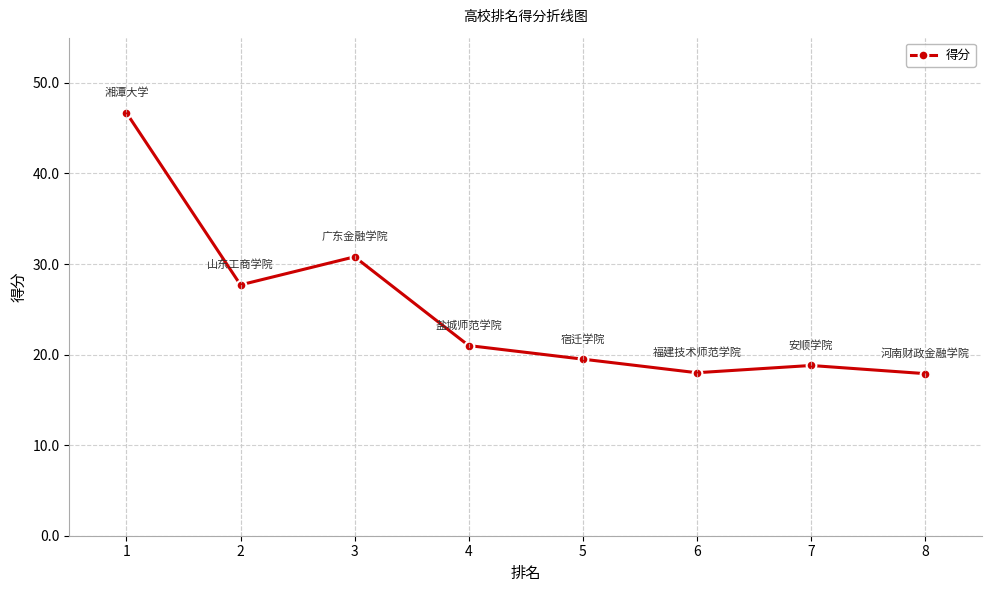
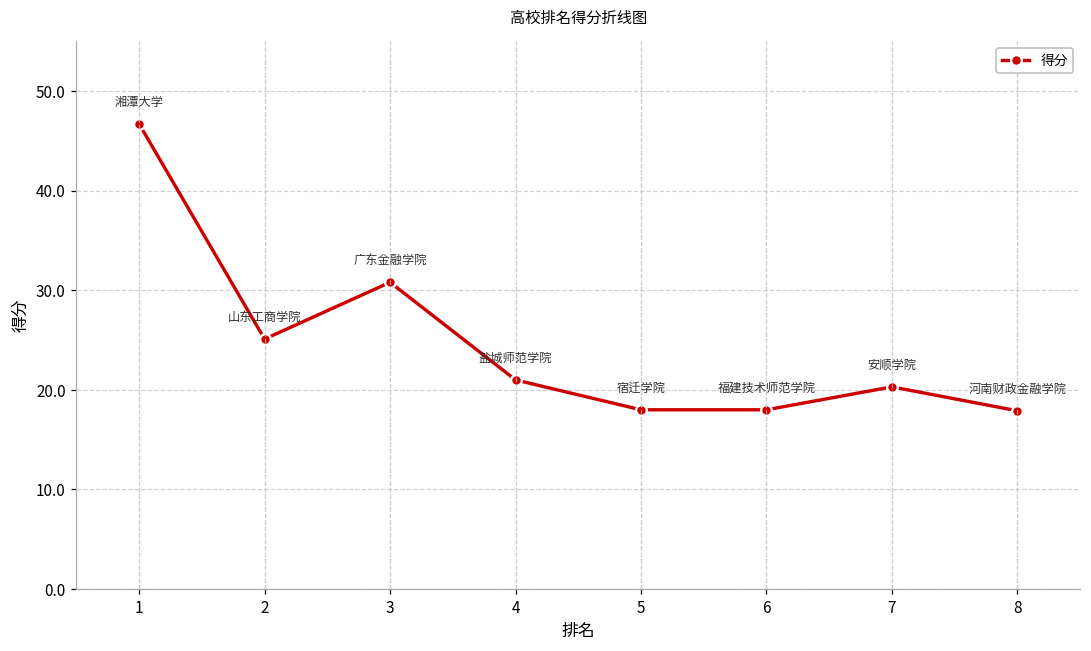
2: 28 -> 25
5: 20 -> 18
7: 19 -> 20
